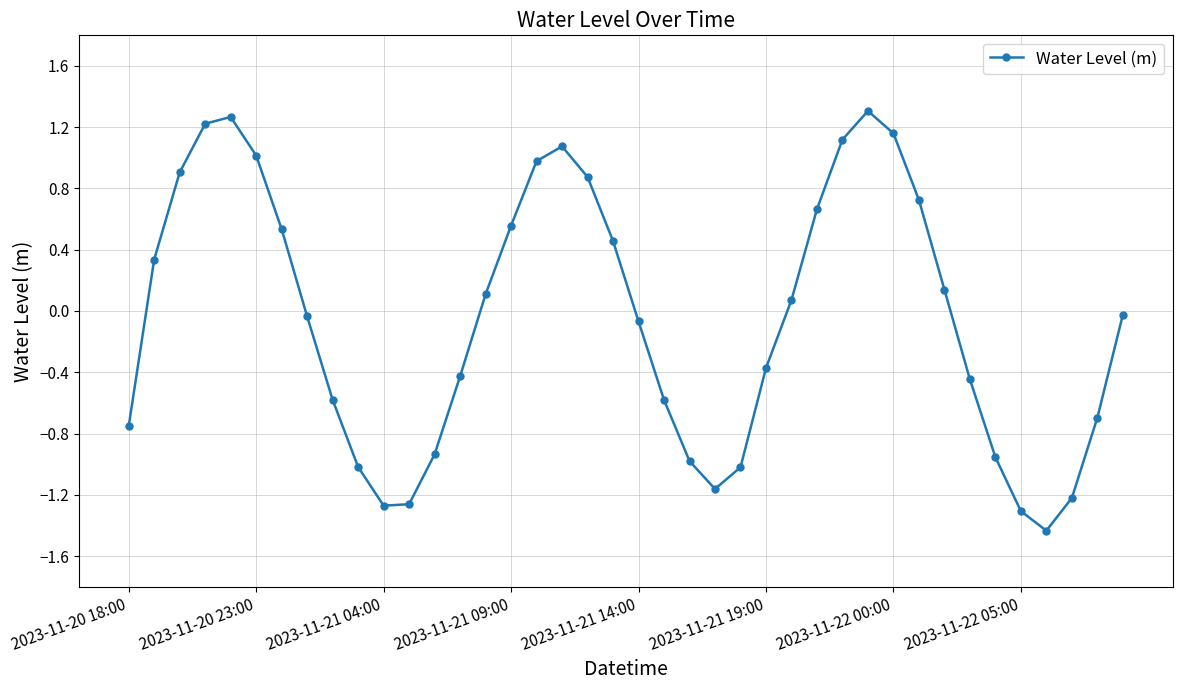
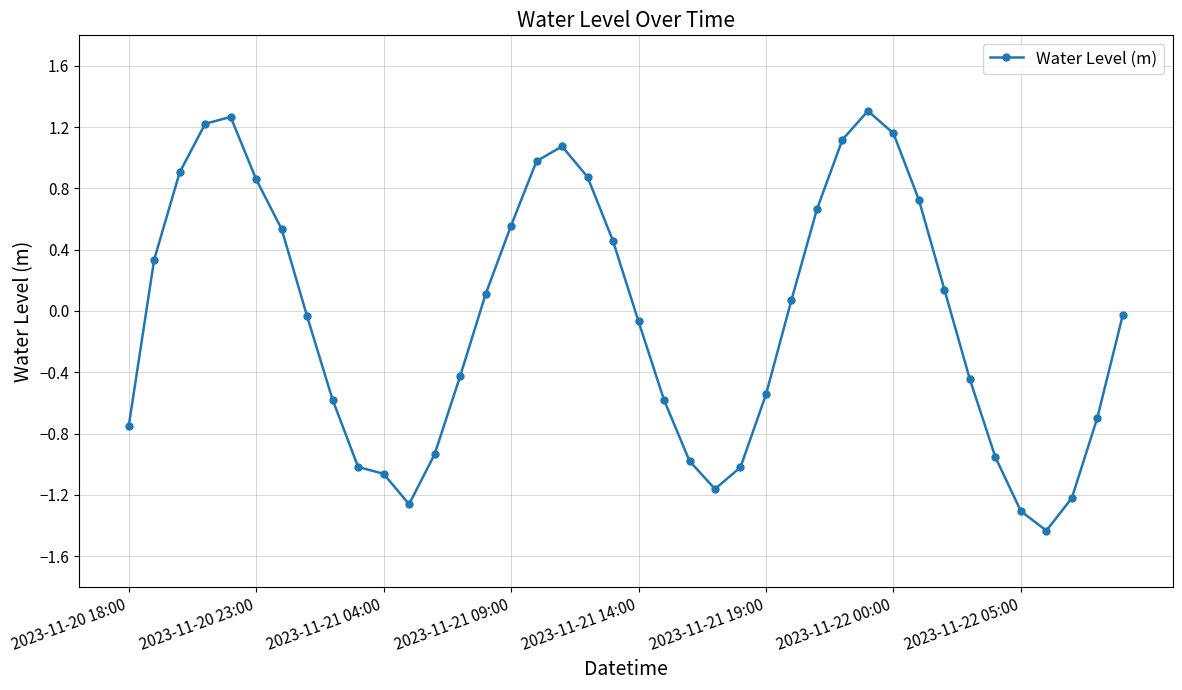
2023-11-20 23:00: 1.02 -> 0.86
2023-11-21 04:00: -1.27 -> -1.06
2023-11-21 19:00: -0.37 -> -0.55
